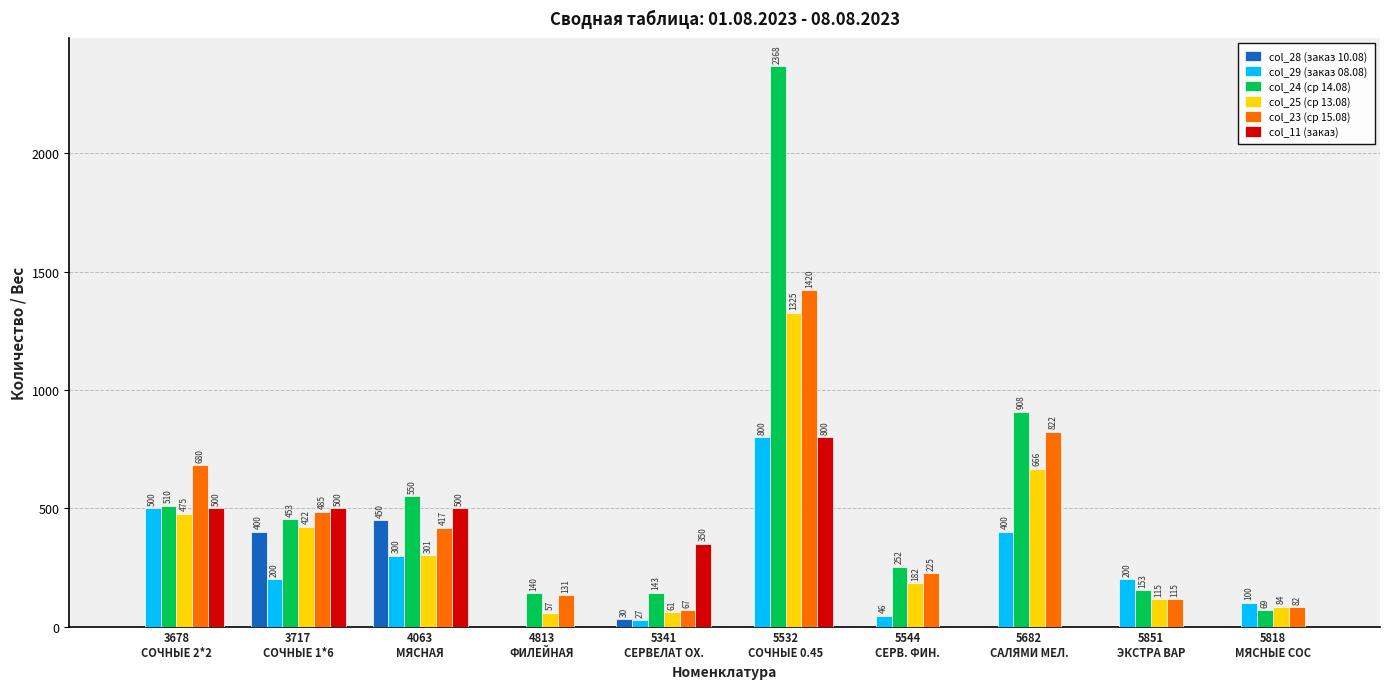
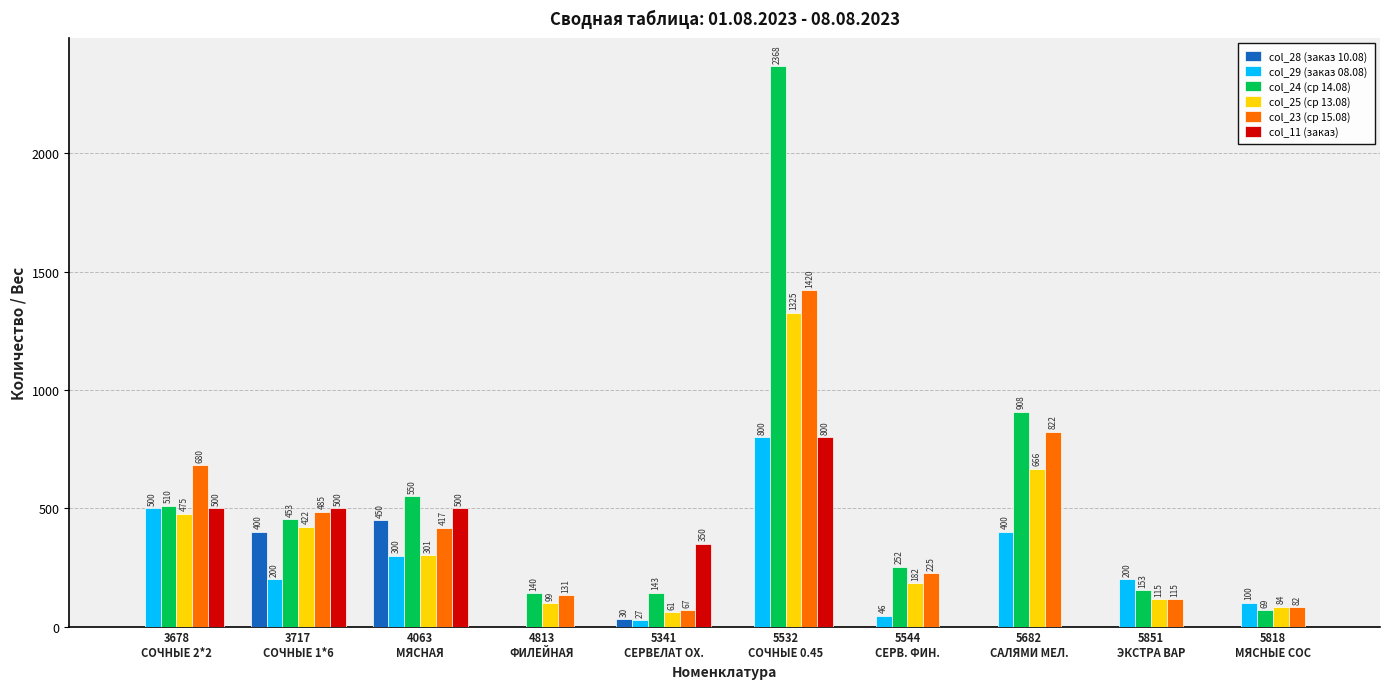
col_25 (ср 13.08), 4813 ФИЛЕЙНАЯ: 57 -> 99
